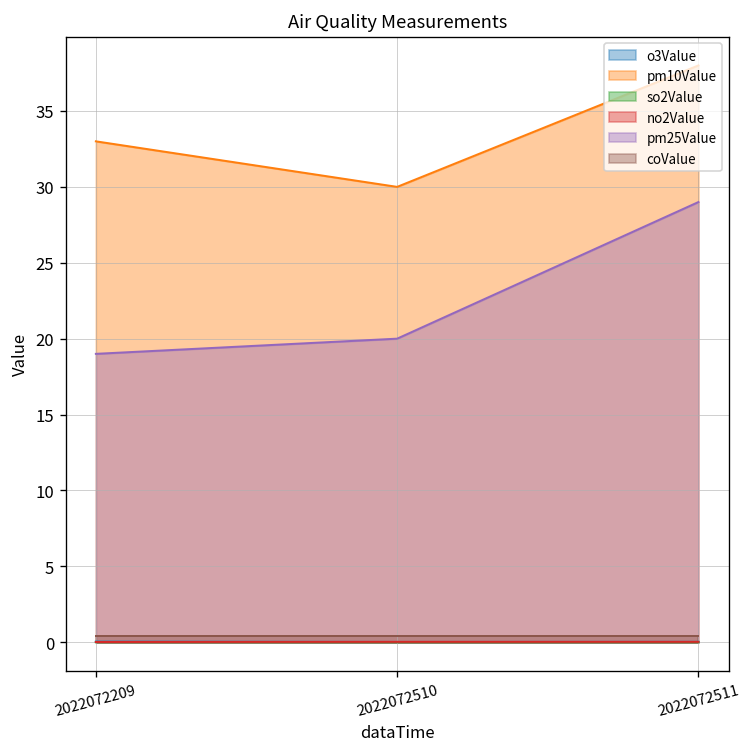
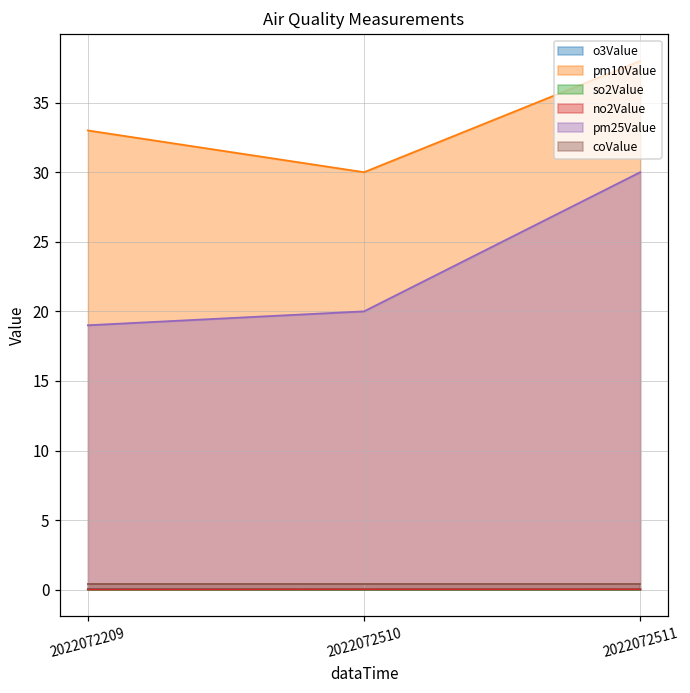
pm25Value, 2022072511: 29 -> 30
